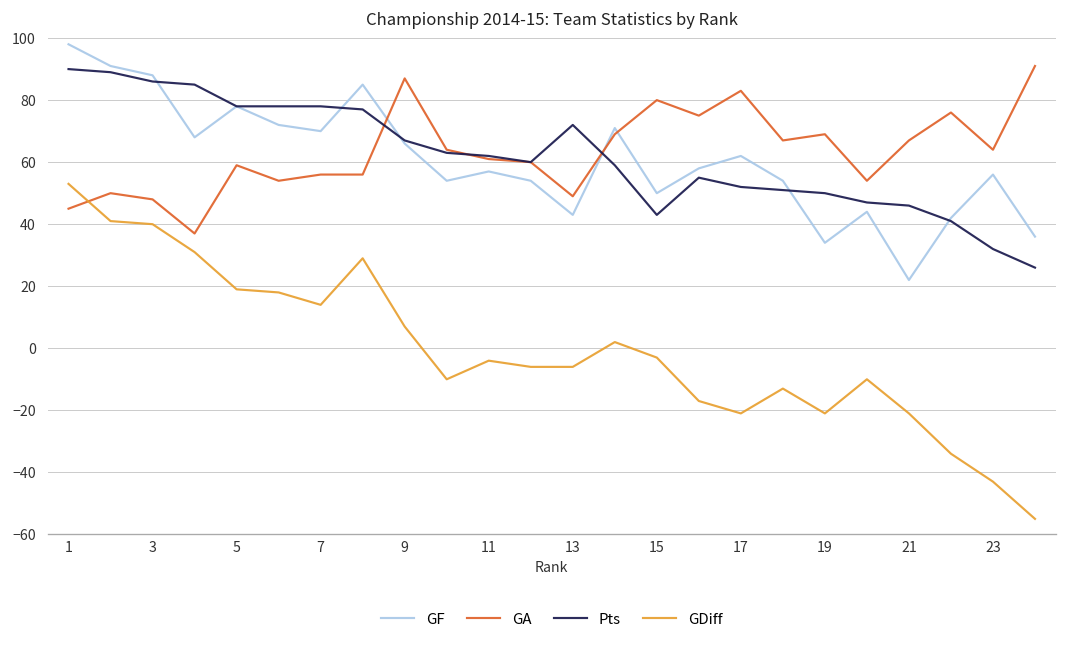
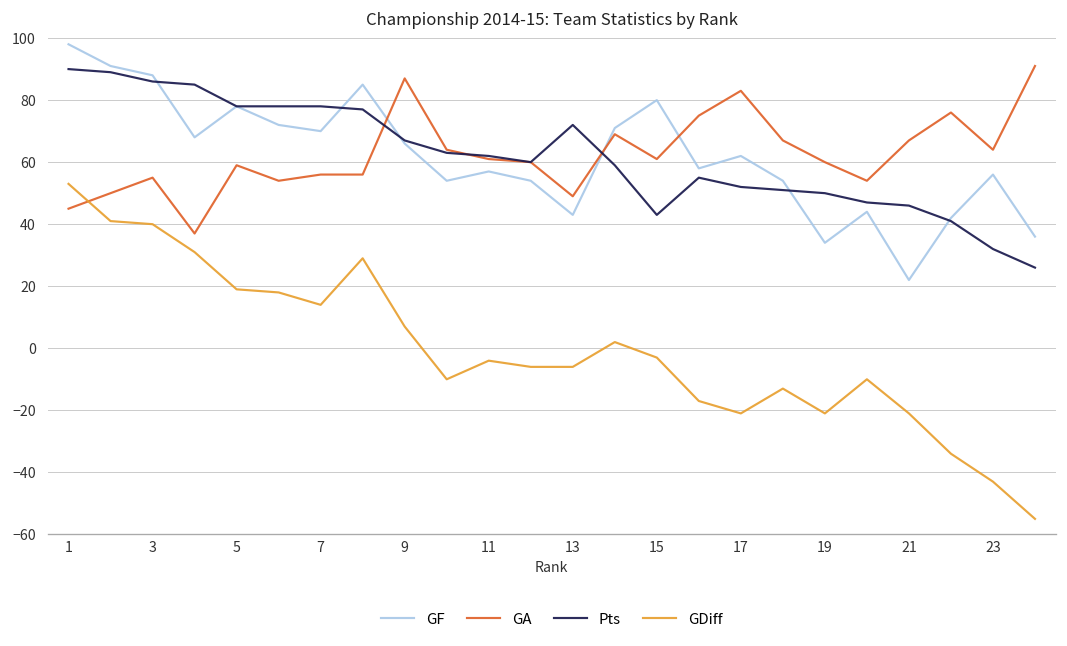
GA, 3: 48 -> 55
GF, 15: 50 -> 80
GA, 15: 80 -> 61
GA, 19: 69 -> 60
